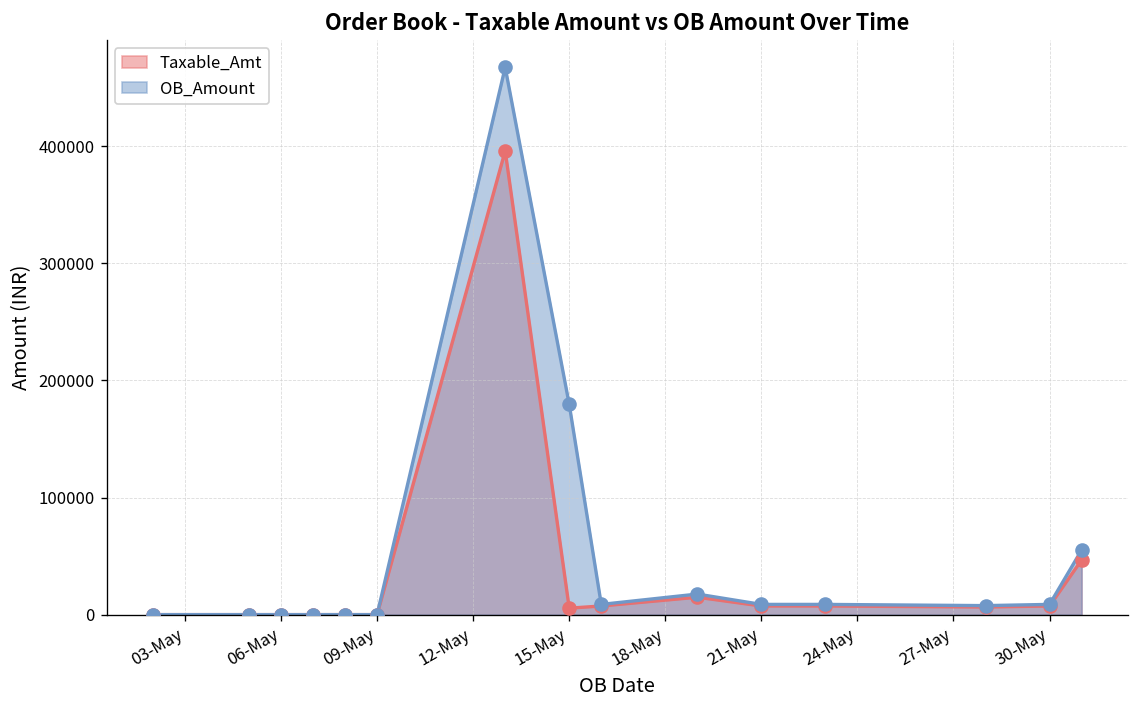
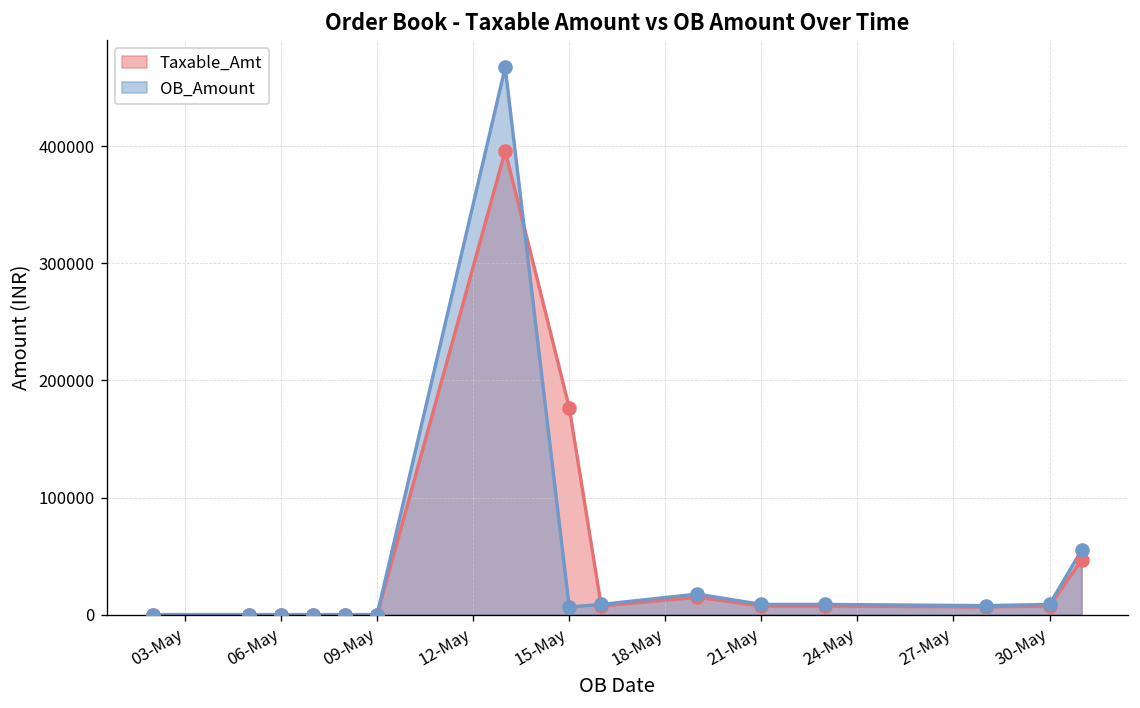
Taxable_Amt, 15-May: 10000 -> 180000
OB_Amount, 15-May: 180000 -> 10000
